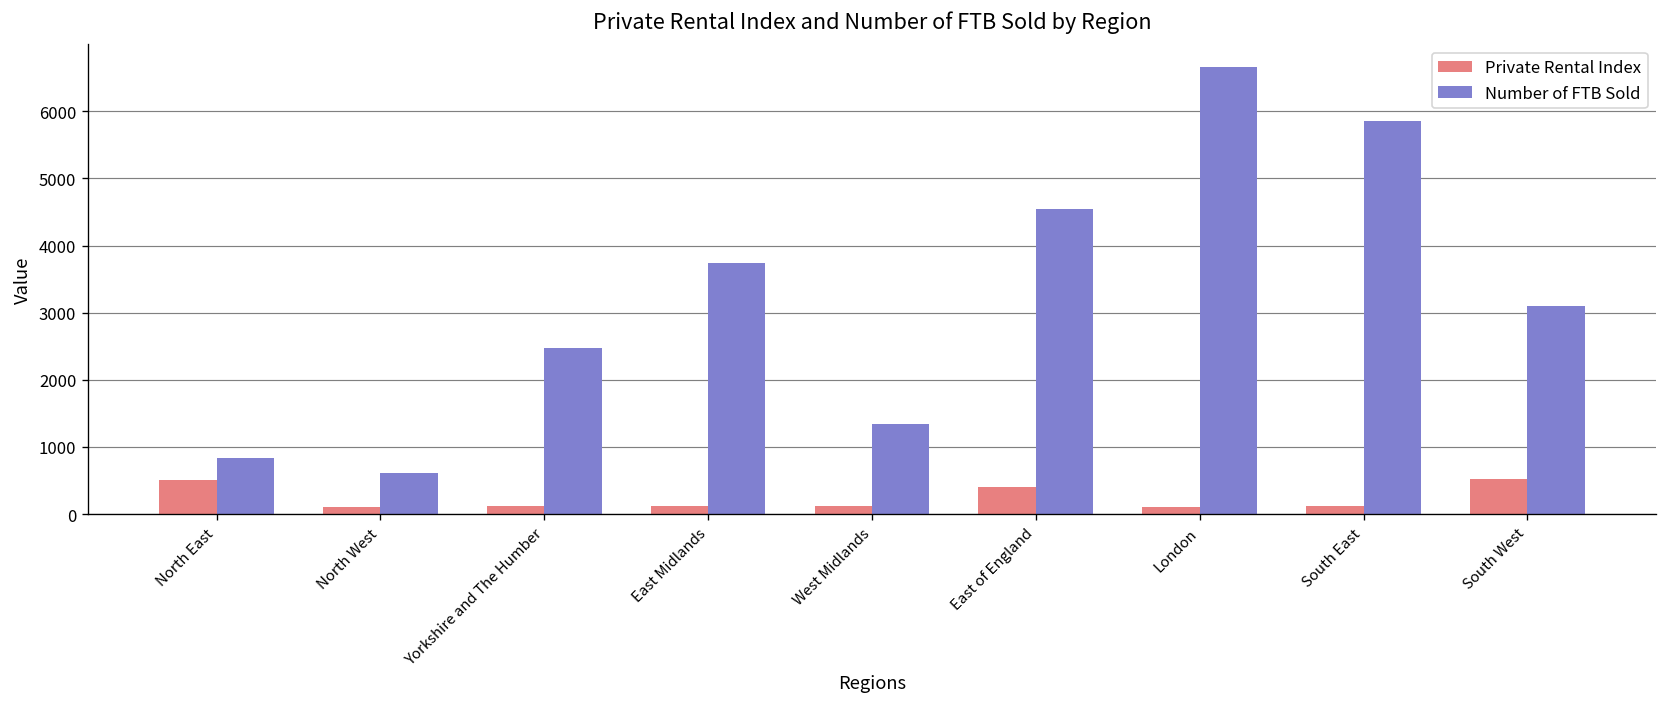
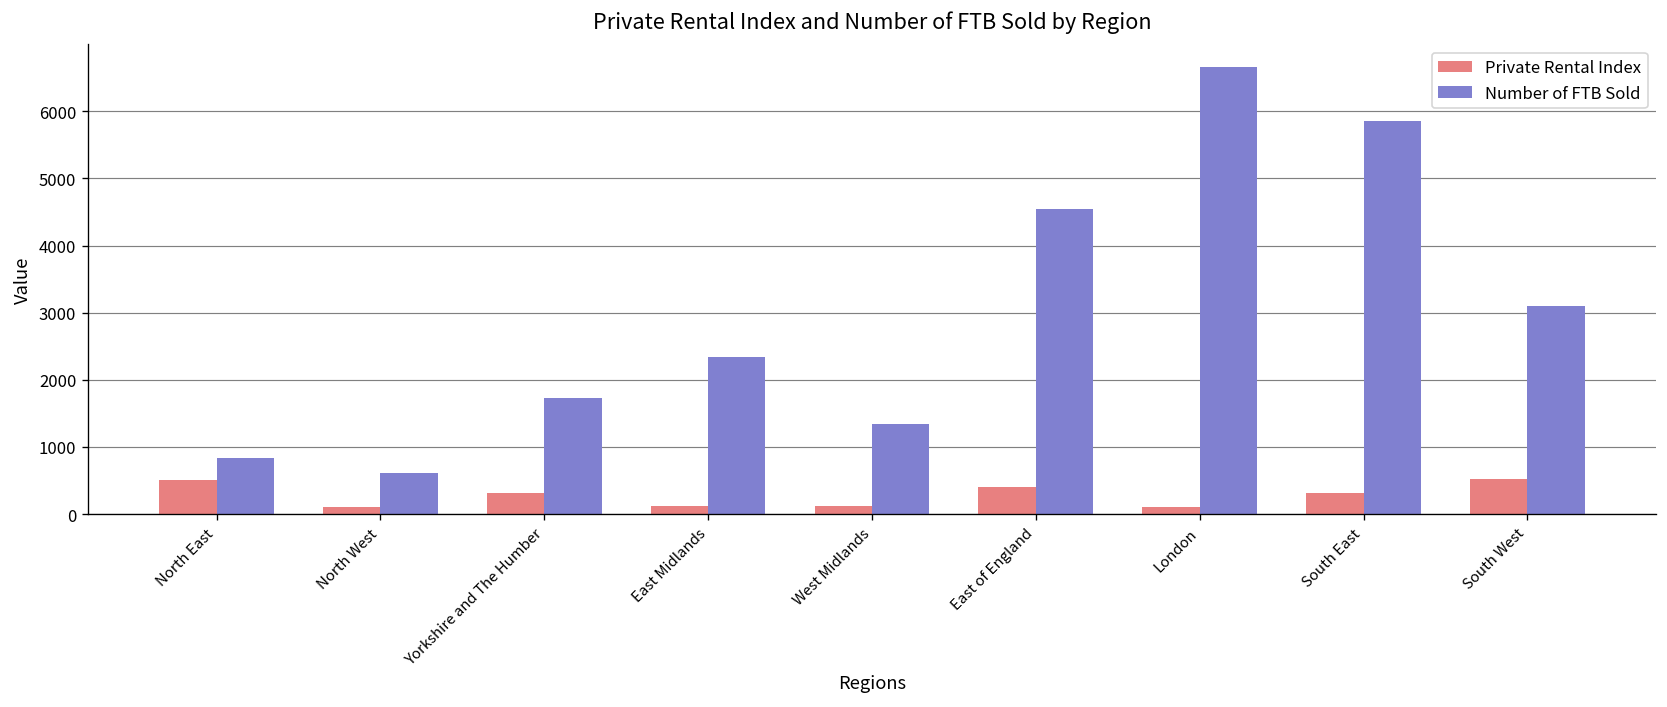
Private Rental Index, Yorkshire and The Humber: 100 -> 300
Number of FTB Sold, Yorkshire and The Humber: 2500 -> 1700
Number of FTB Sold, East Midlands: 3700 -> 2300
Private Rental Index, South East: 100 -> 300
